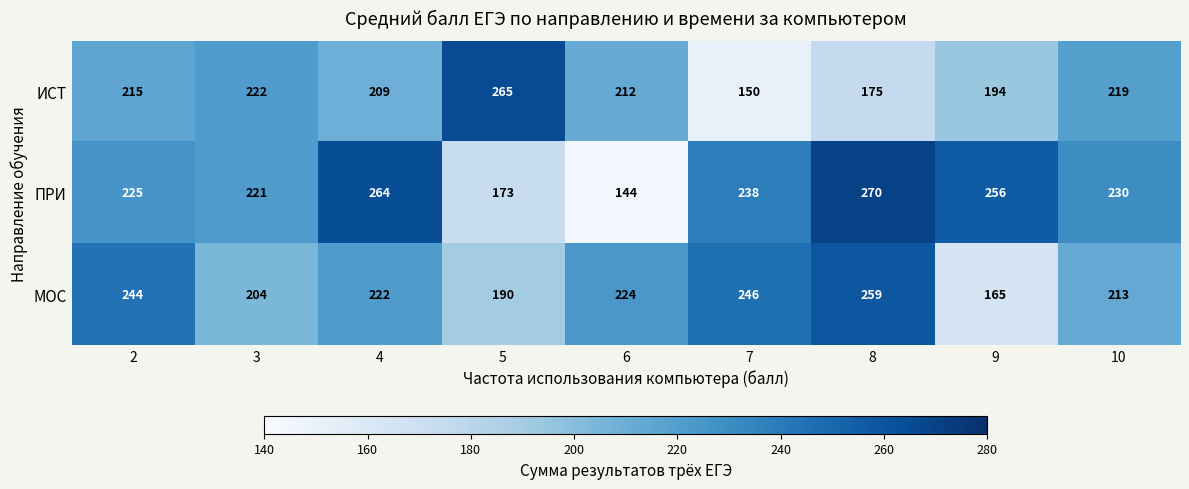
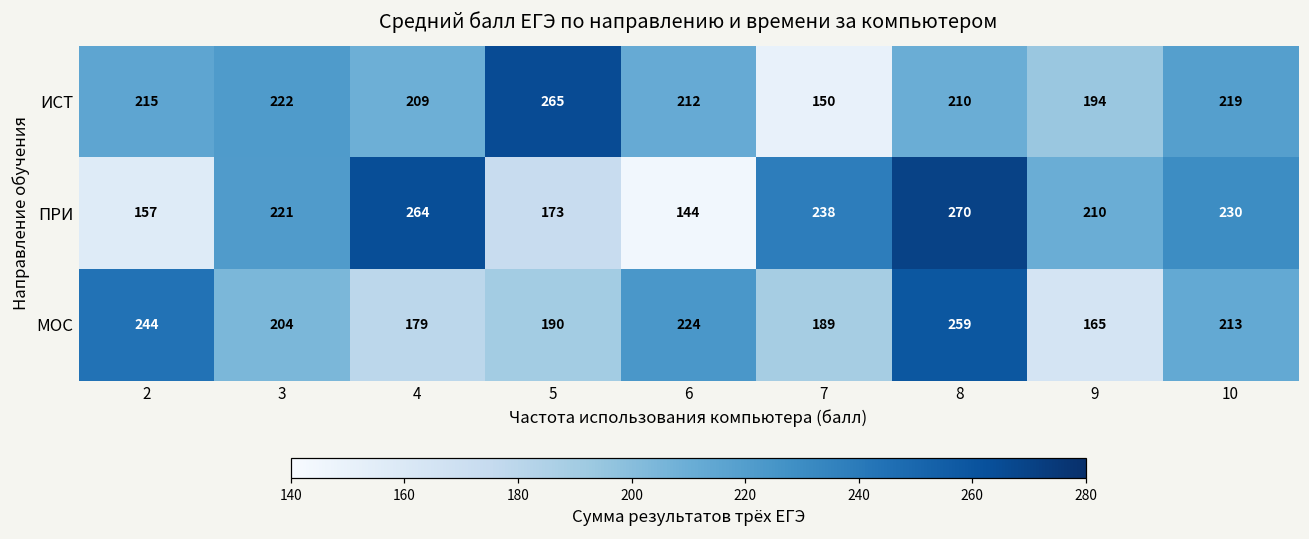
ИСТ, 8: 175 -> 210
ПРИ, 2: 225 -> 157
ПРИ, 9: 256 -> 210
МОС, 4: 222 -> 179
МОС, 7: 246 -> 189
